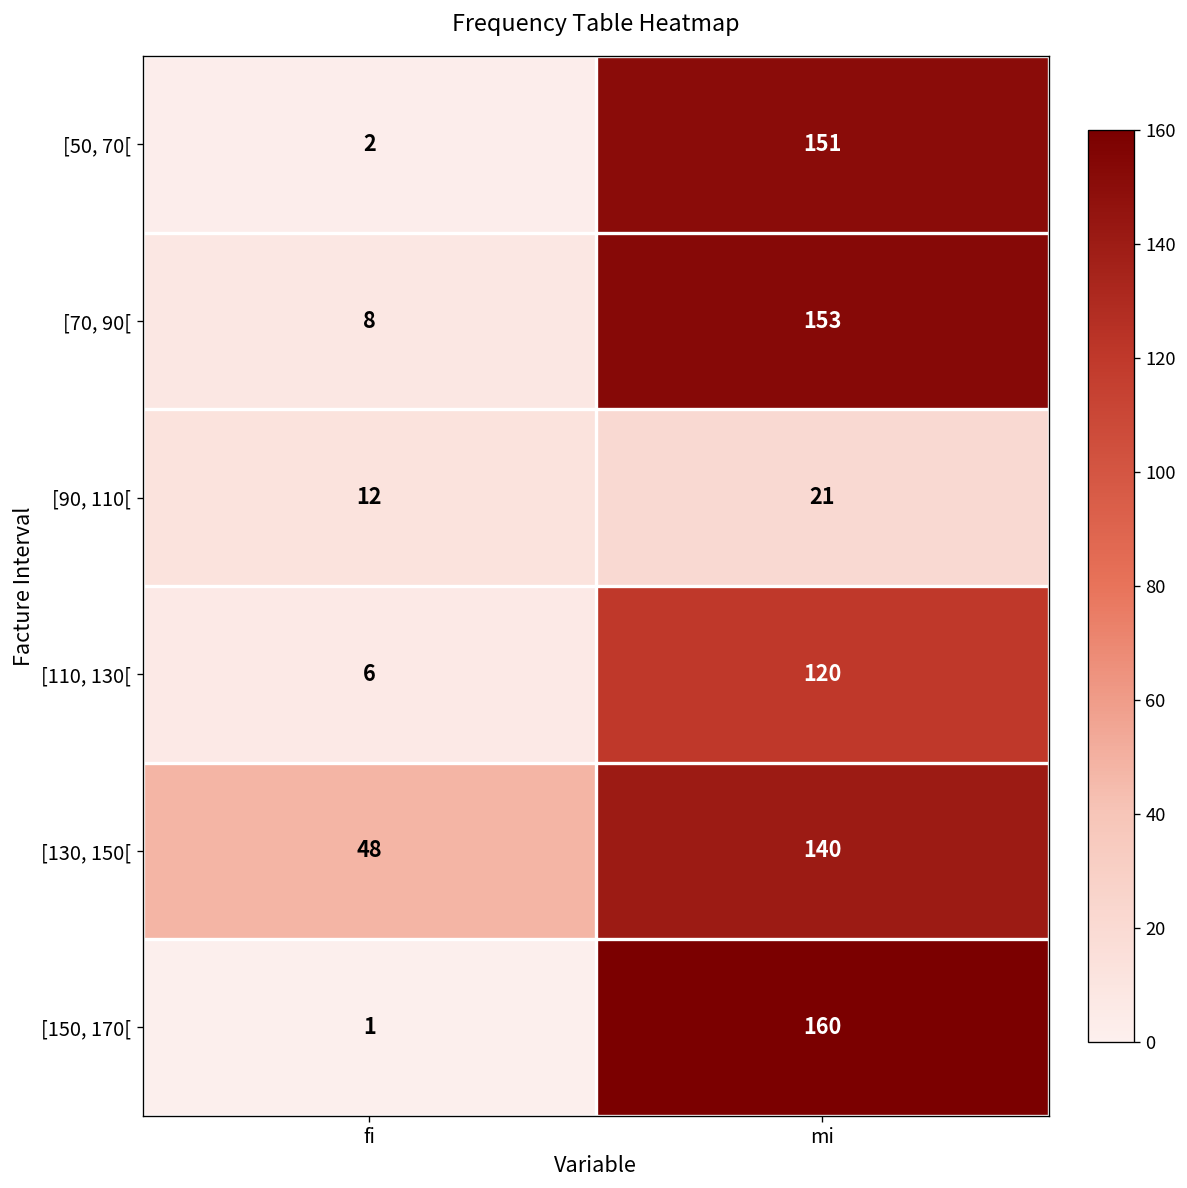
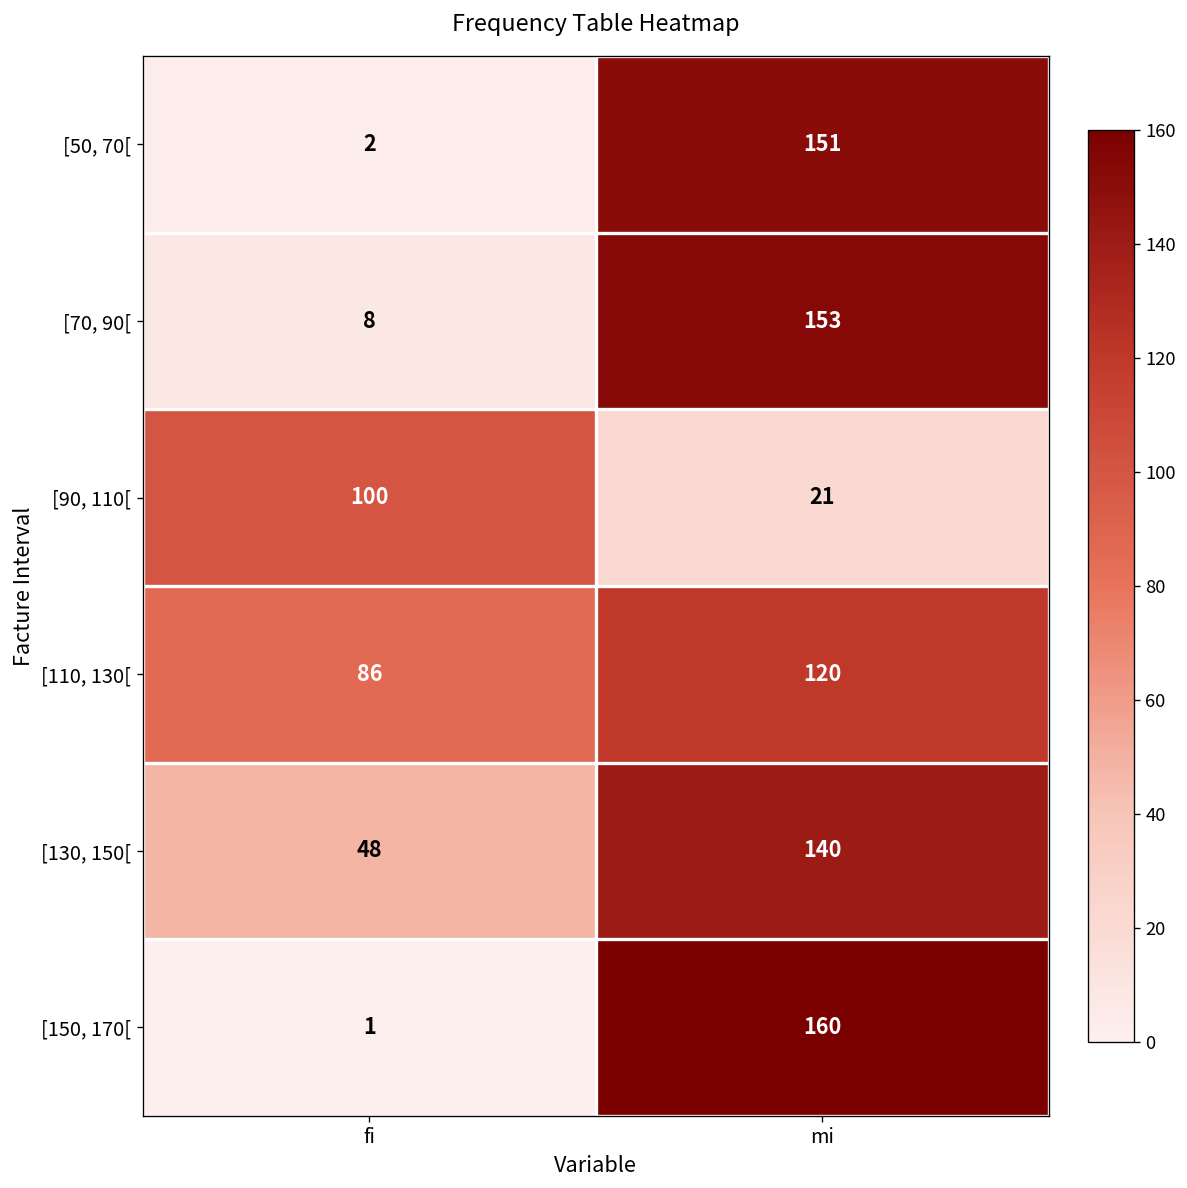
[90, 110[, fi: 12 -> 100
[110, 130[, fi: 6 -> 86
